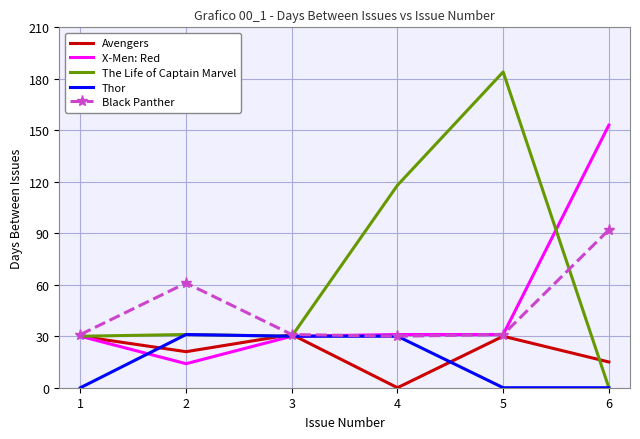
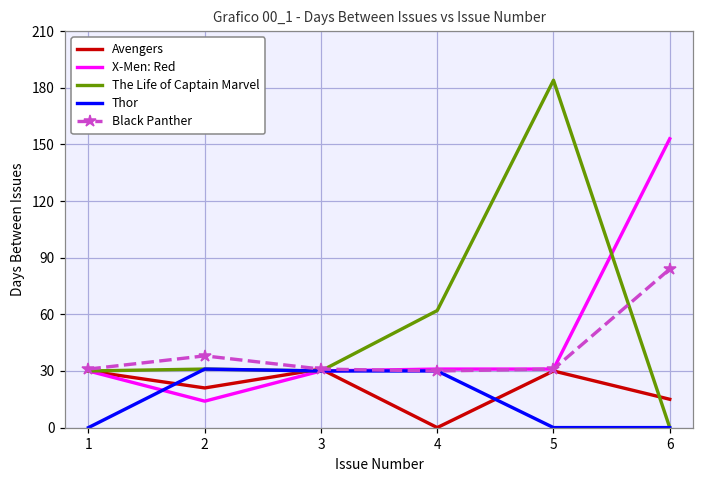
Black Panther, 2: 61 -> 38
The Life of Captain Marvel, 4: 118 -> 62
Black Panther, 6: 92 -> 84
